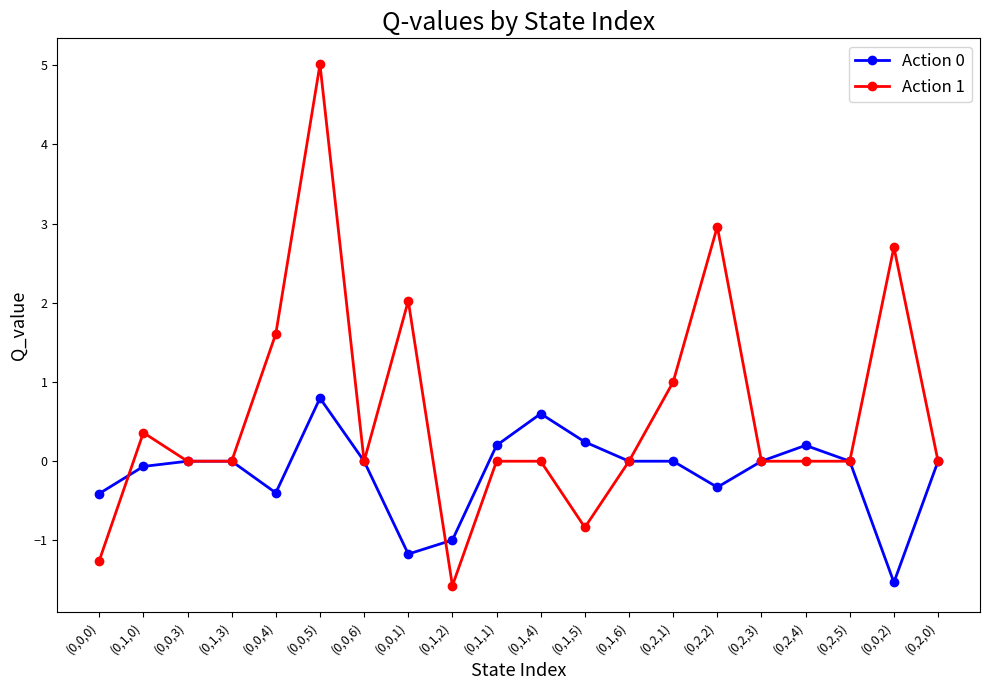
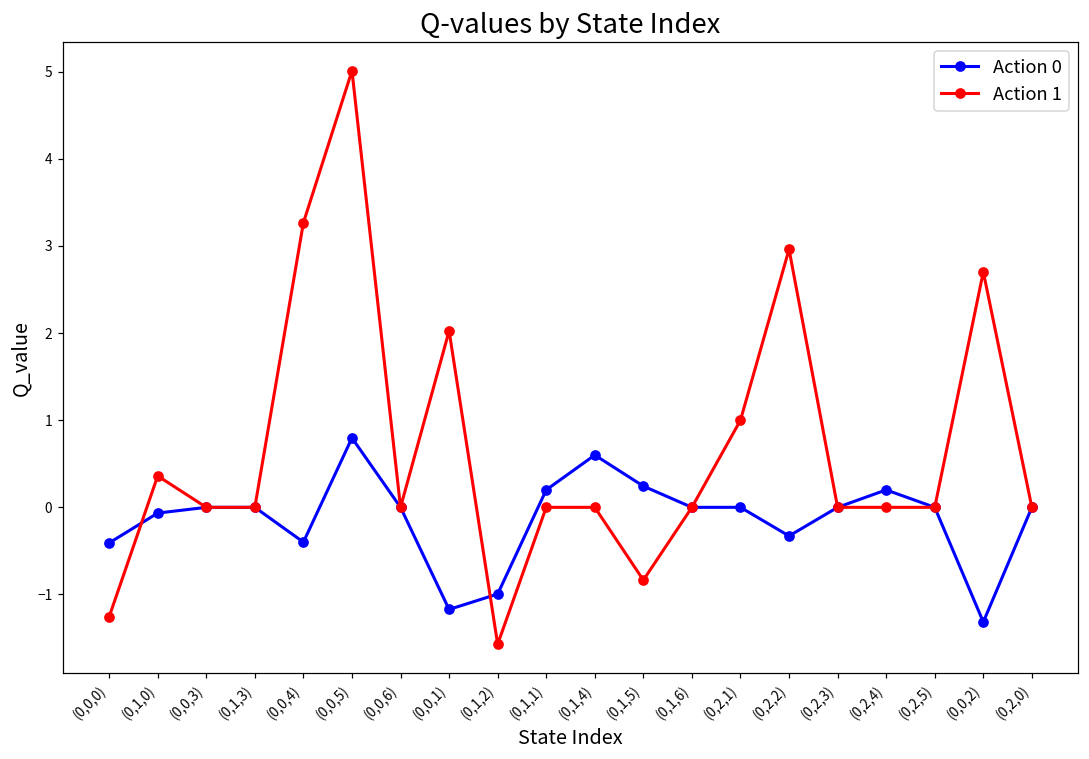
Action 1, (0,0,4): 1.6 -> 3.3
Action 0, (0,0,2): -1.5 -> -1.3
